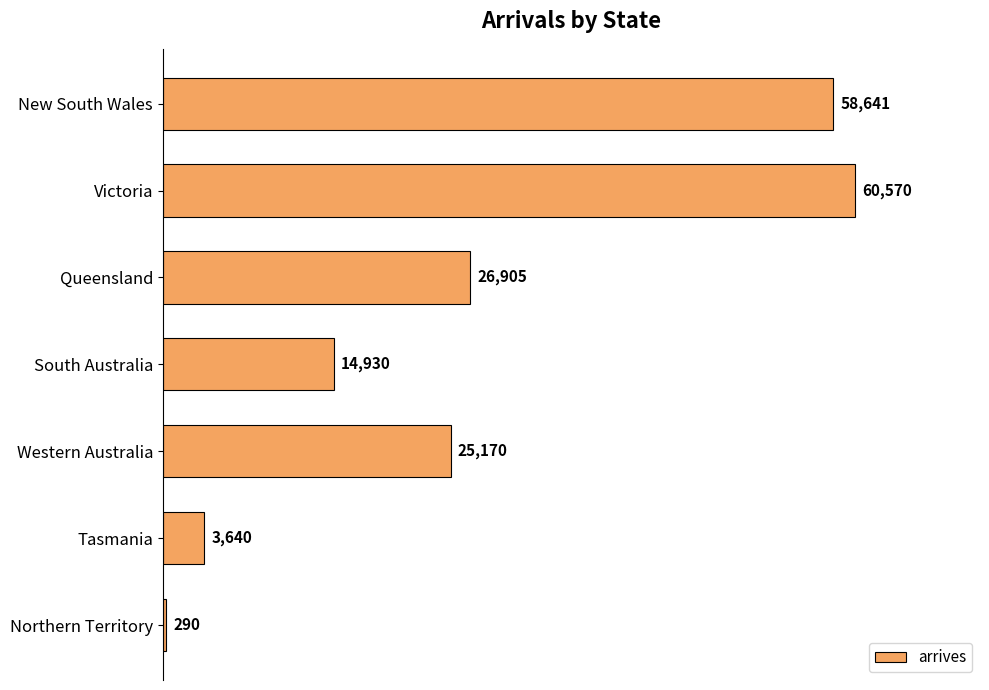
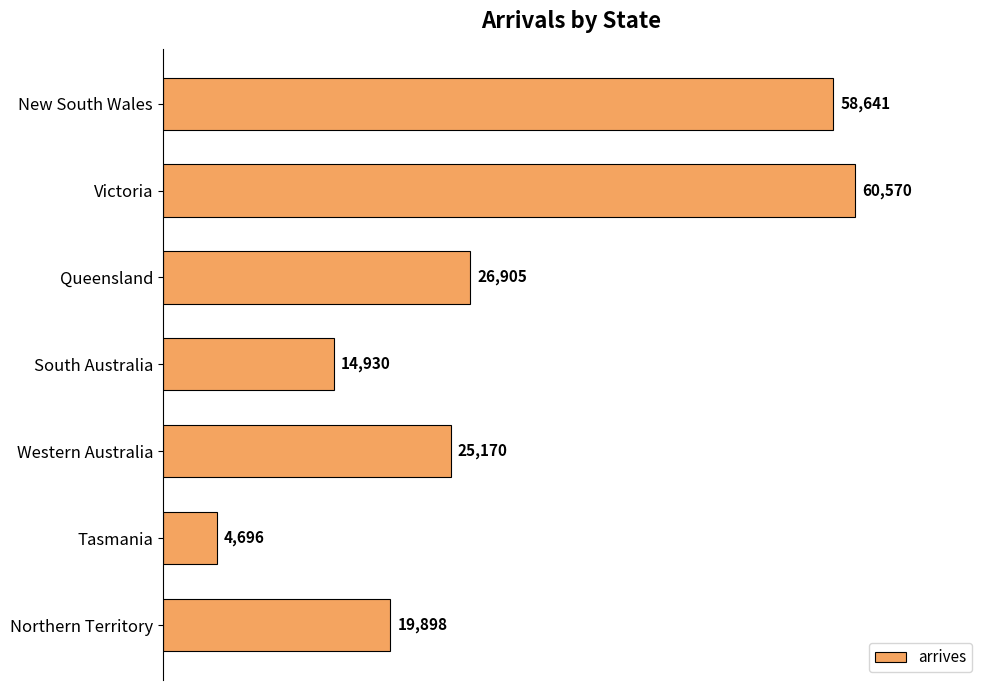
Tasmania: 3,640 -> 4,696
Northern Territory: 290 -> 19,898
